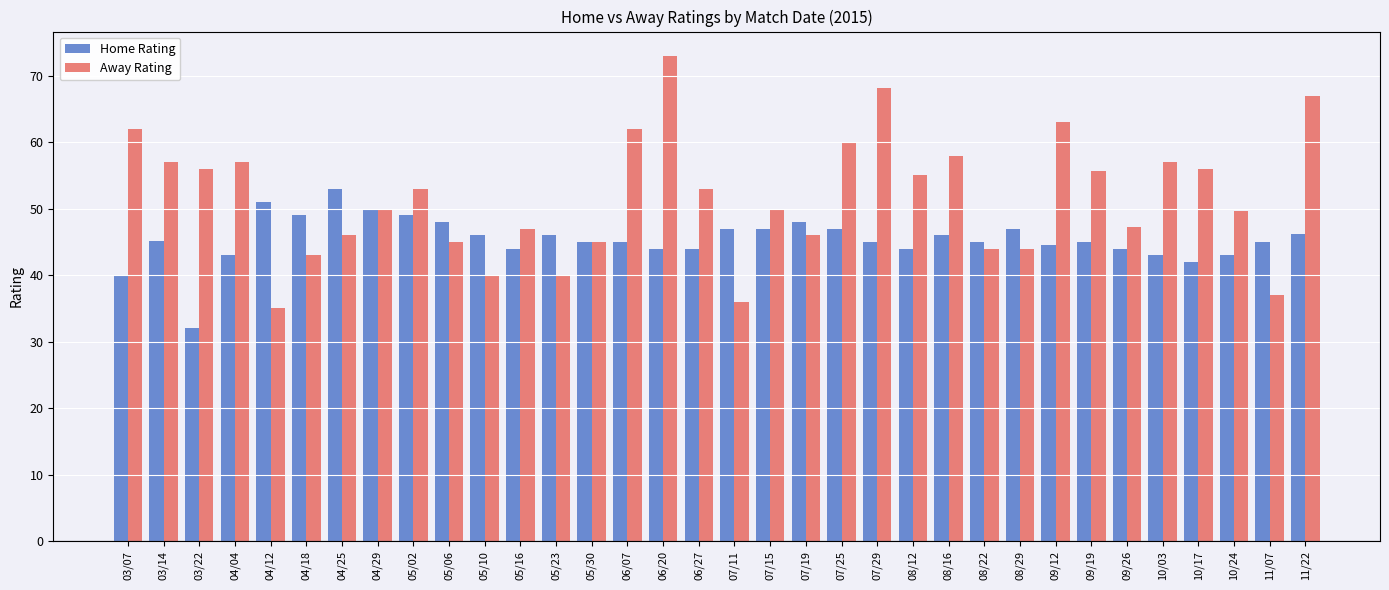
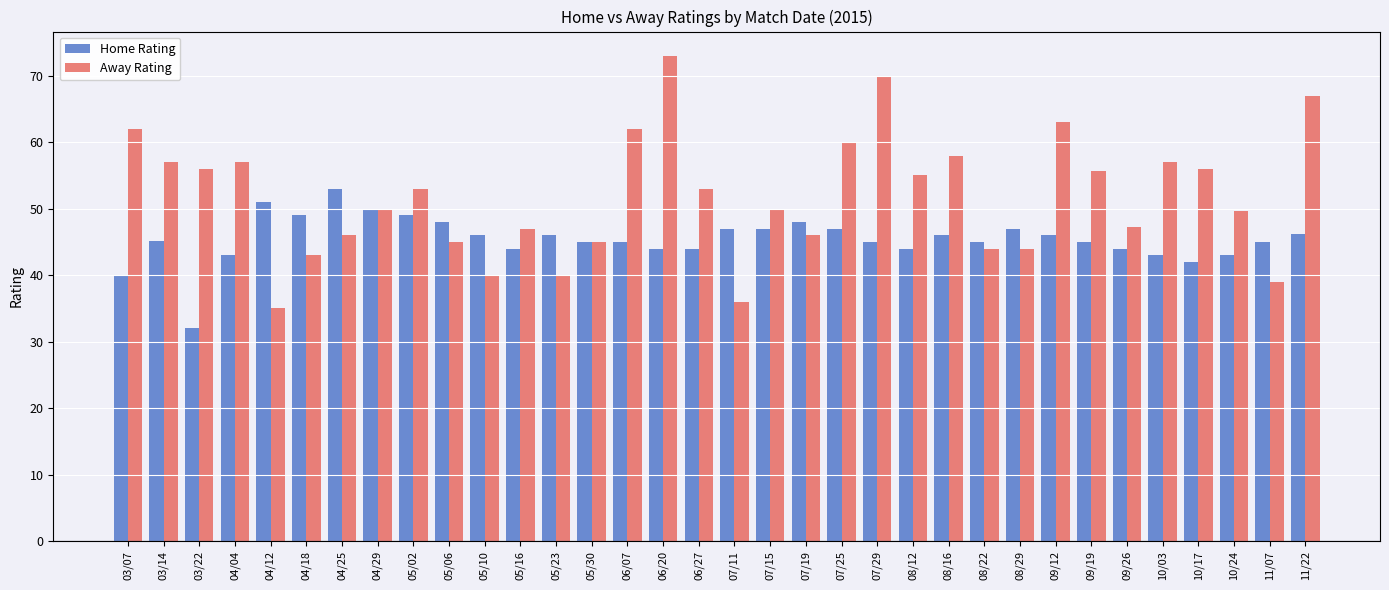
Away Rating, 07/29: 68 -> 70
Home Rating, 09/12: 45 -> 46
Away Rating, 11/07: 37 -> 39
